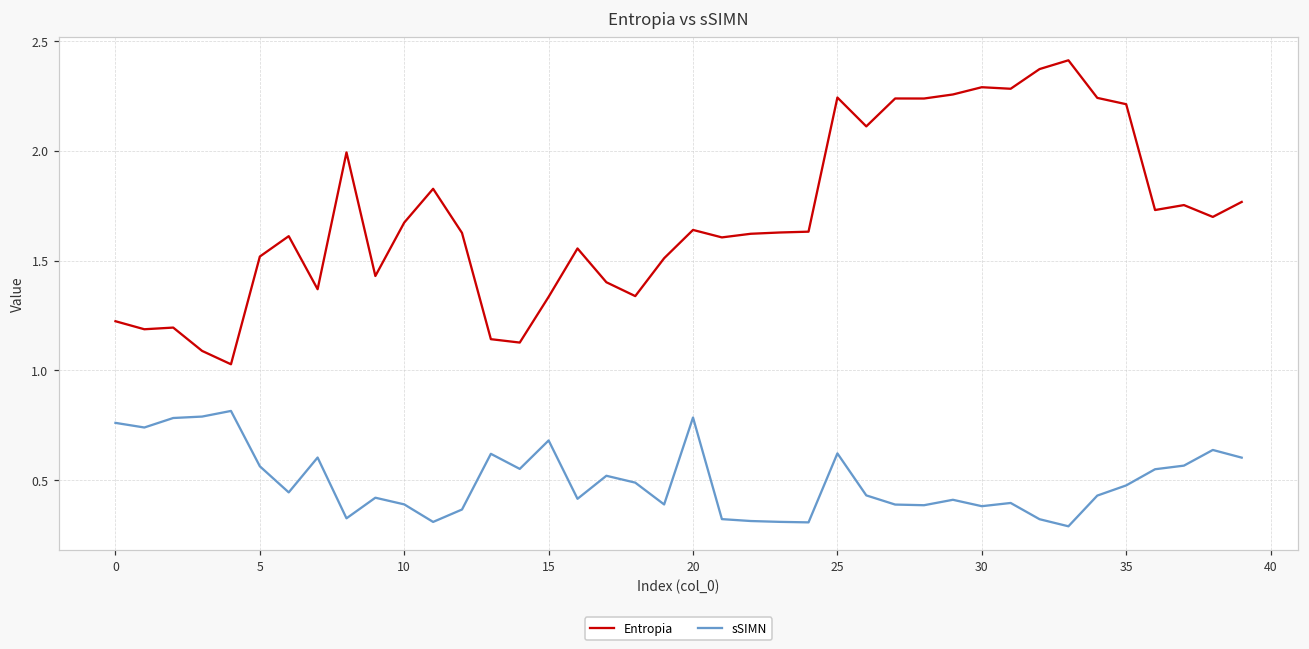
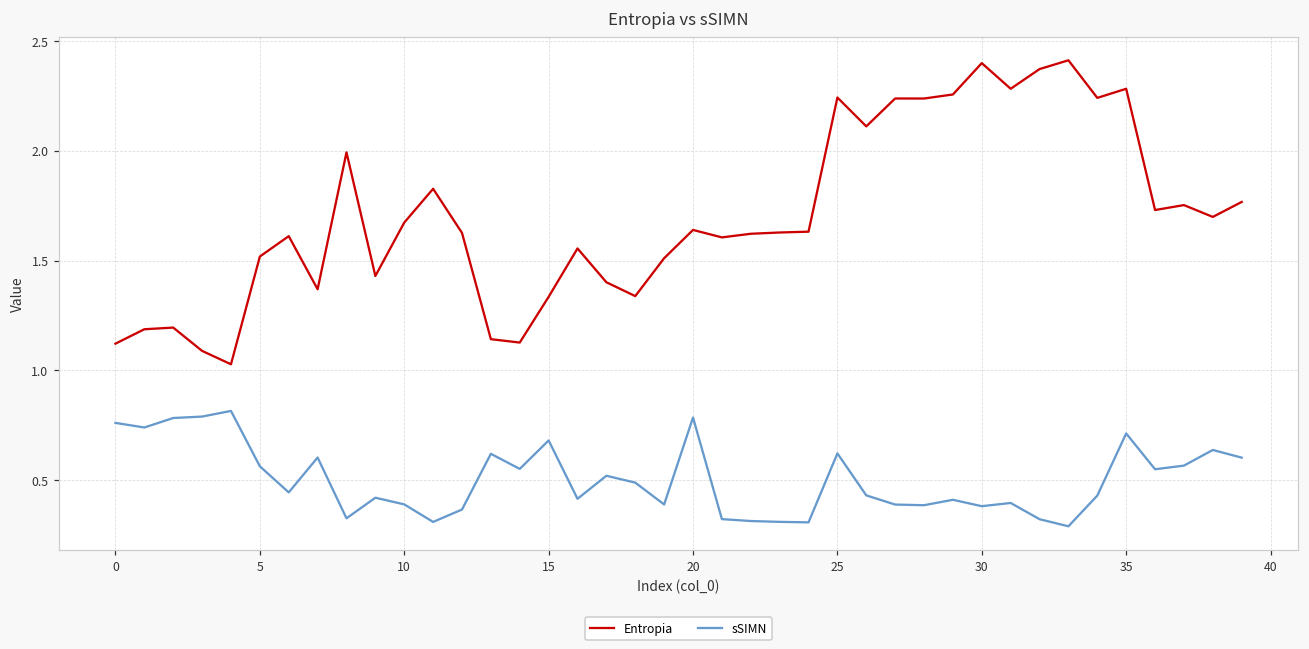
Entropia, 0: 1.22 -> 1.12
Entropia, 30: 2.29 -> 2.40
Entropia, 35: 2.21 -> 2.28
sSIMN, 35: 0.48 -> 0.71
